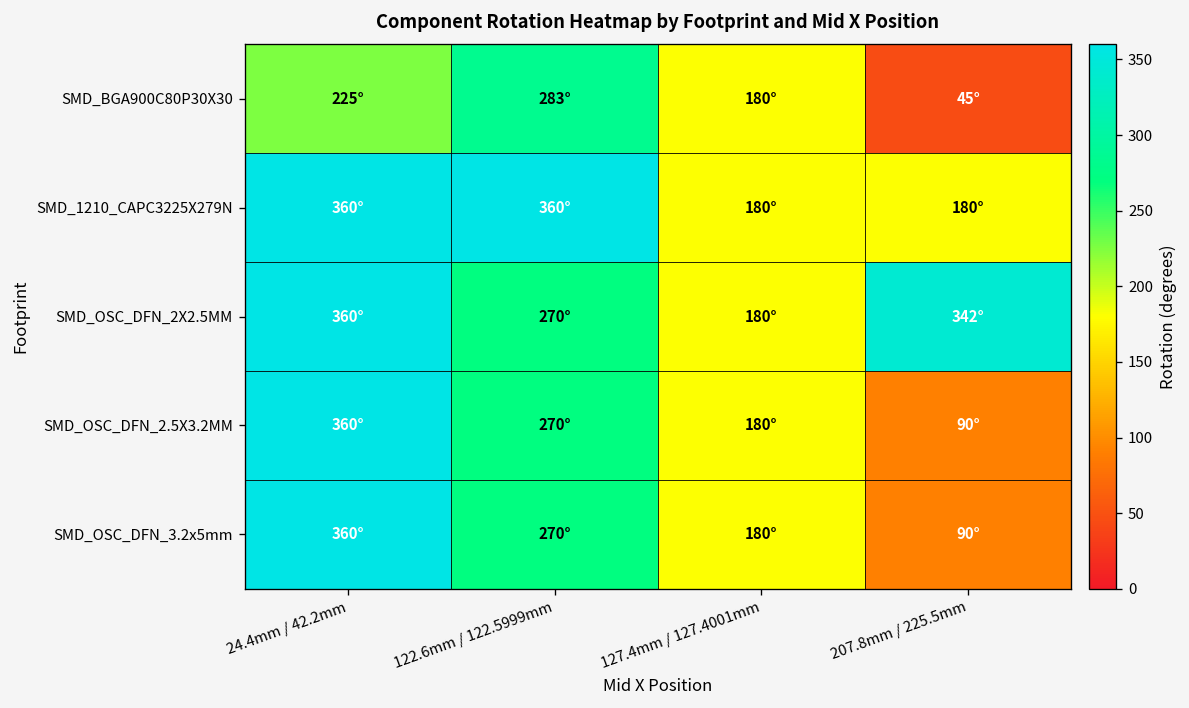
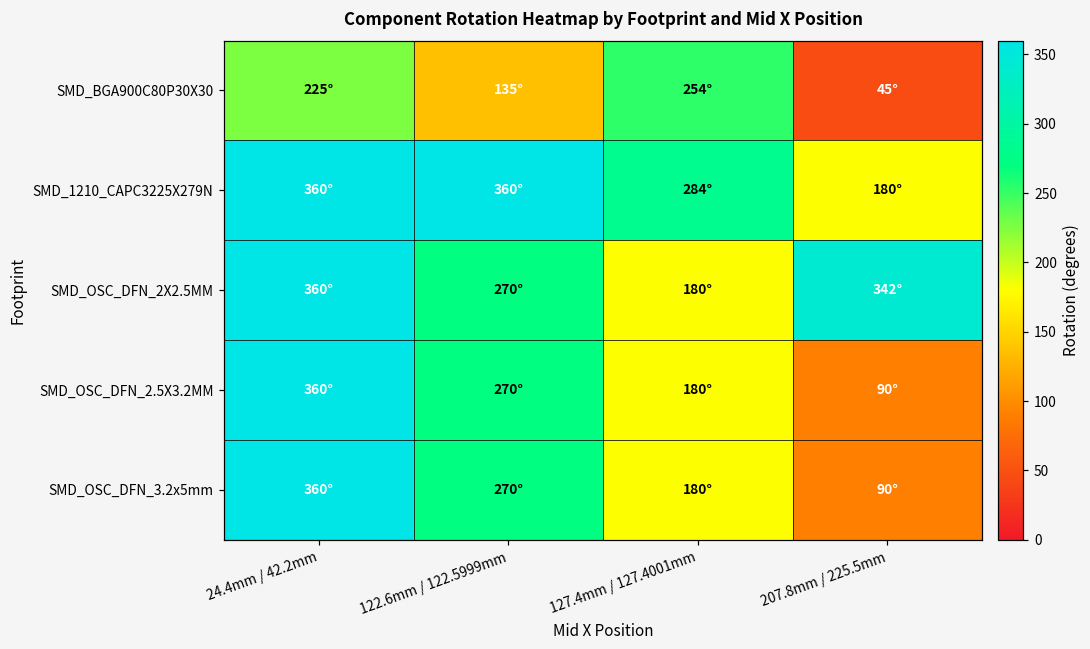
SMD_BGA900C80P30X30, 122.6mm / 122.5999mm: 283° -> 135°
SMD_BGA900C80P30X30, 127.4mm / 127.4001mm: 180° -> 254°
SMD_1210_CAPC3225X279N, 127.4mm / 127.4001mm: 180° -> 284°
